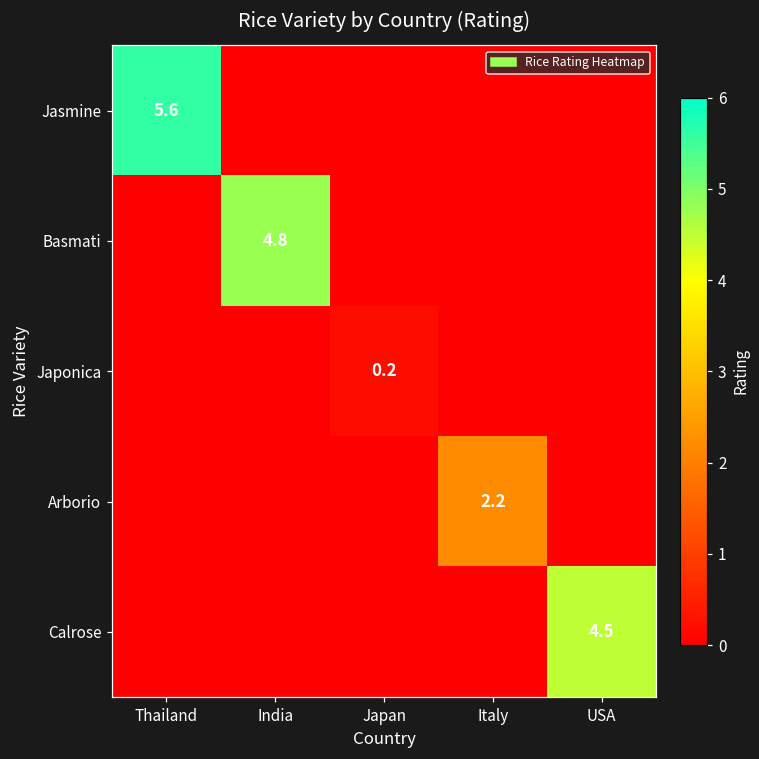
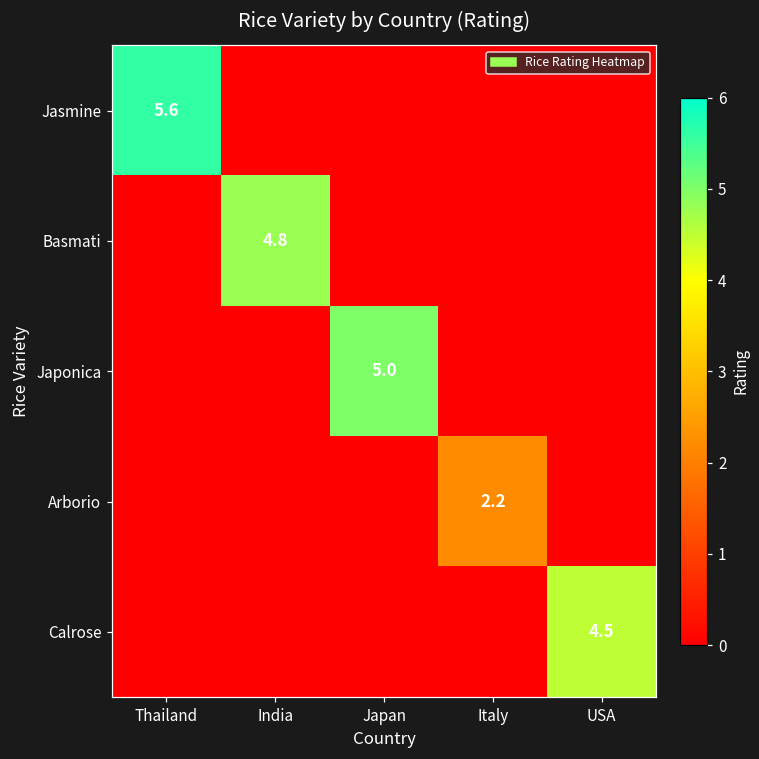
Japonica, Japan: 0.2 -> 5.0
